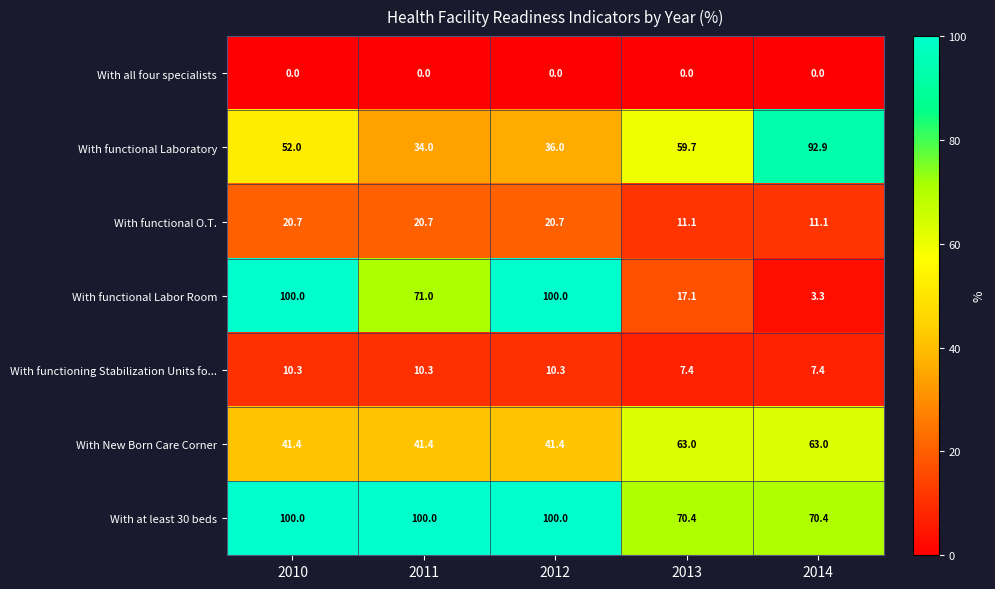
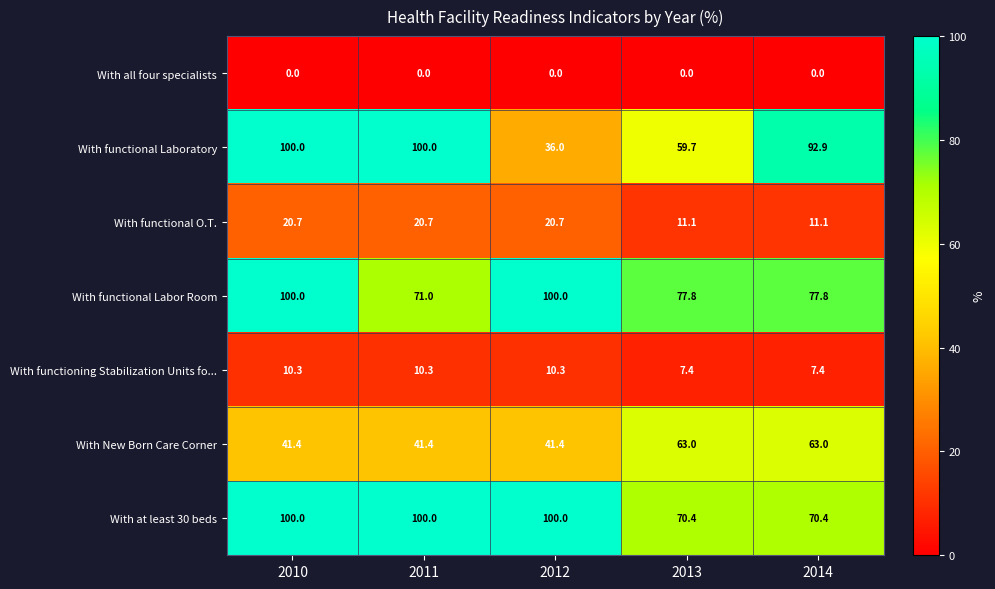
With functional Laboratory, 2010: 52.0 -> 100.0
With functional Laboratory, 2011: 34.0 -> 100.0
With functional Labor Room, 2013: 17.1 -> 77.8
With functional Labor Room, 2014: 3.3 -> 77.8
